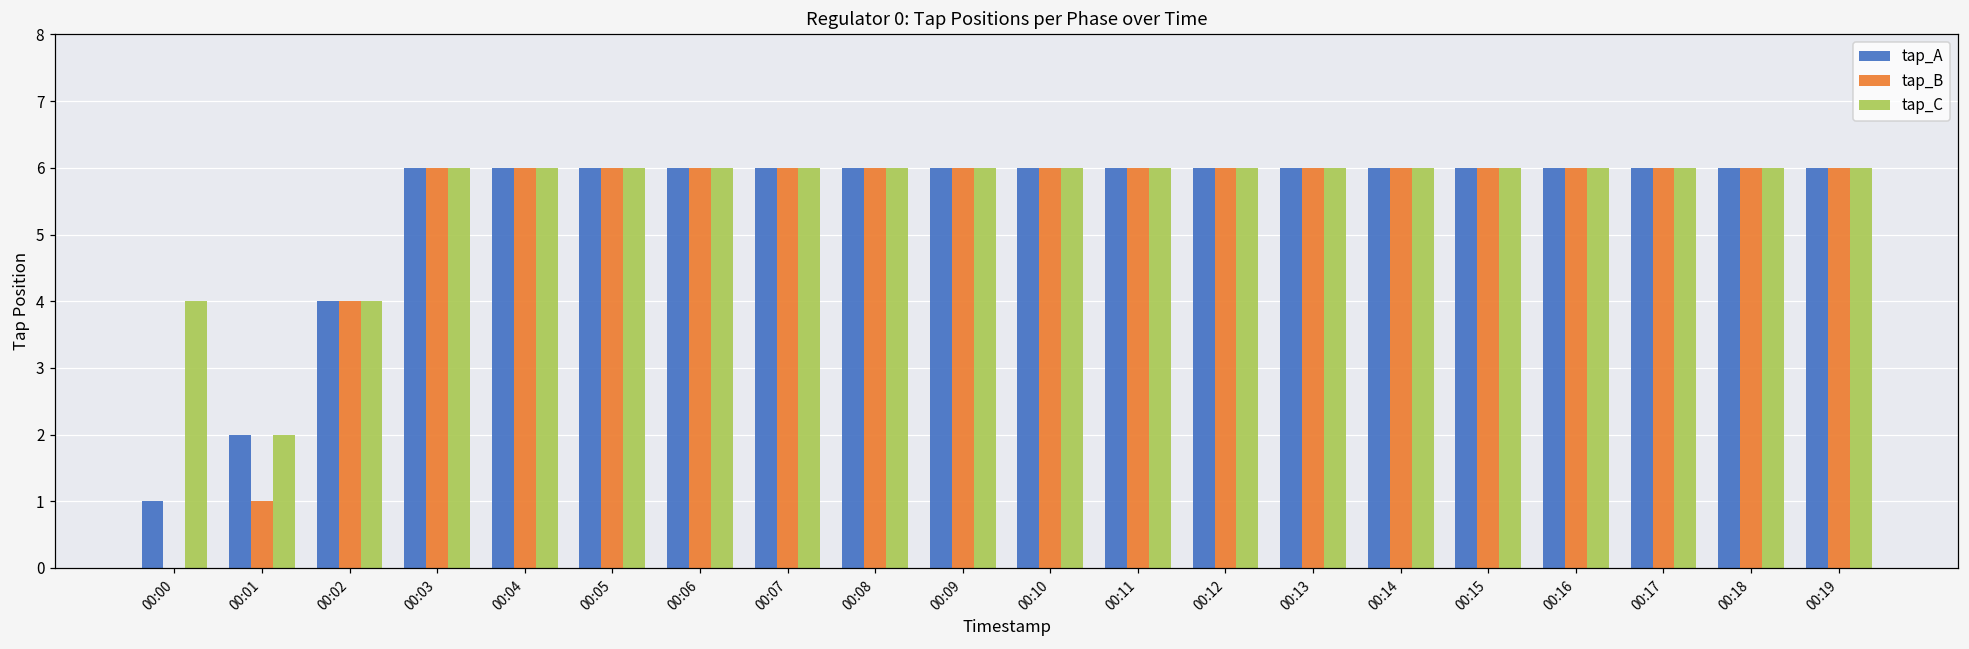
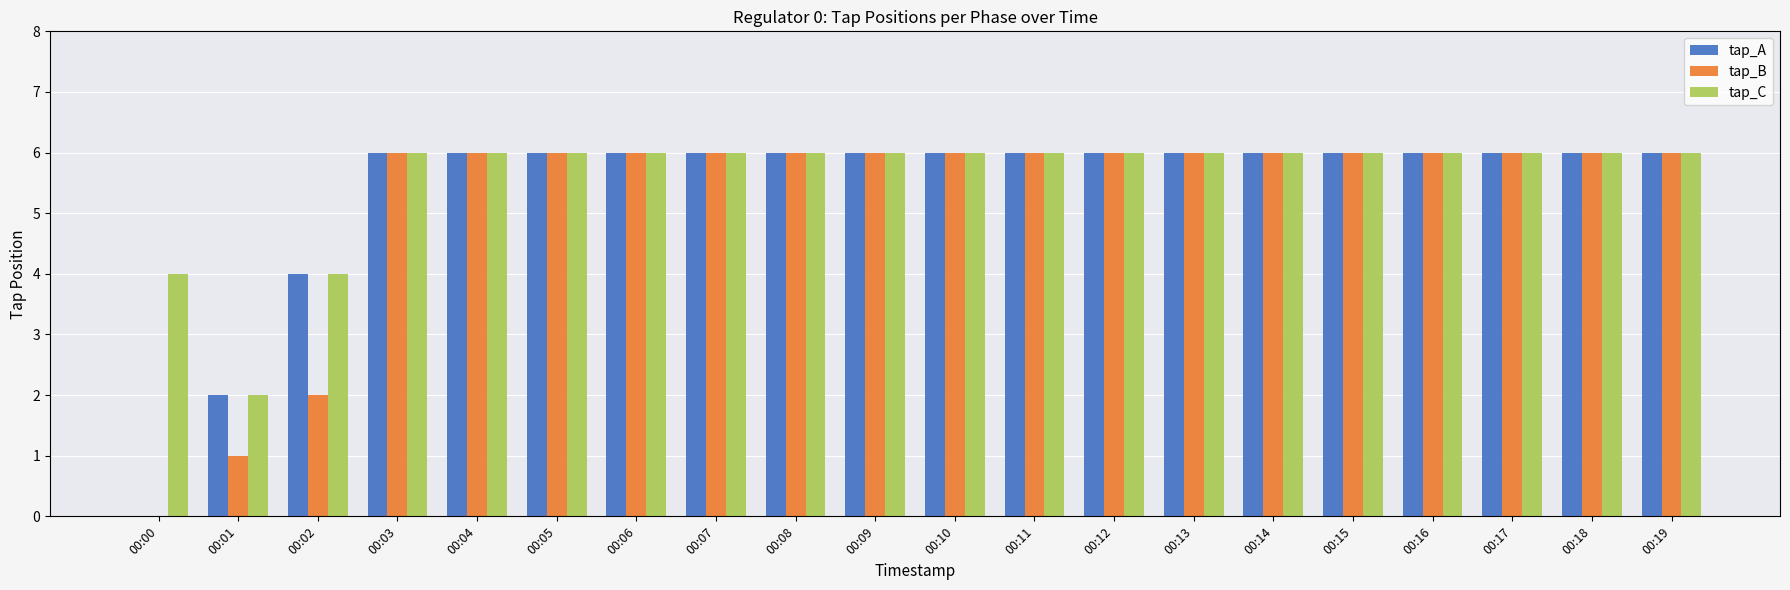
tap_A, 00:00: 1 -> 0
tap_B, 00:02: 4 -> 2
